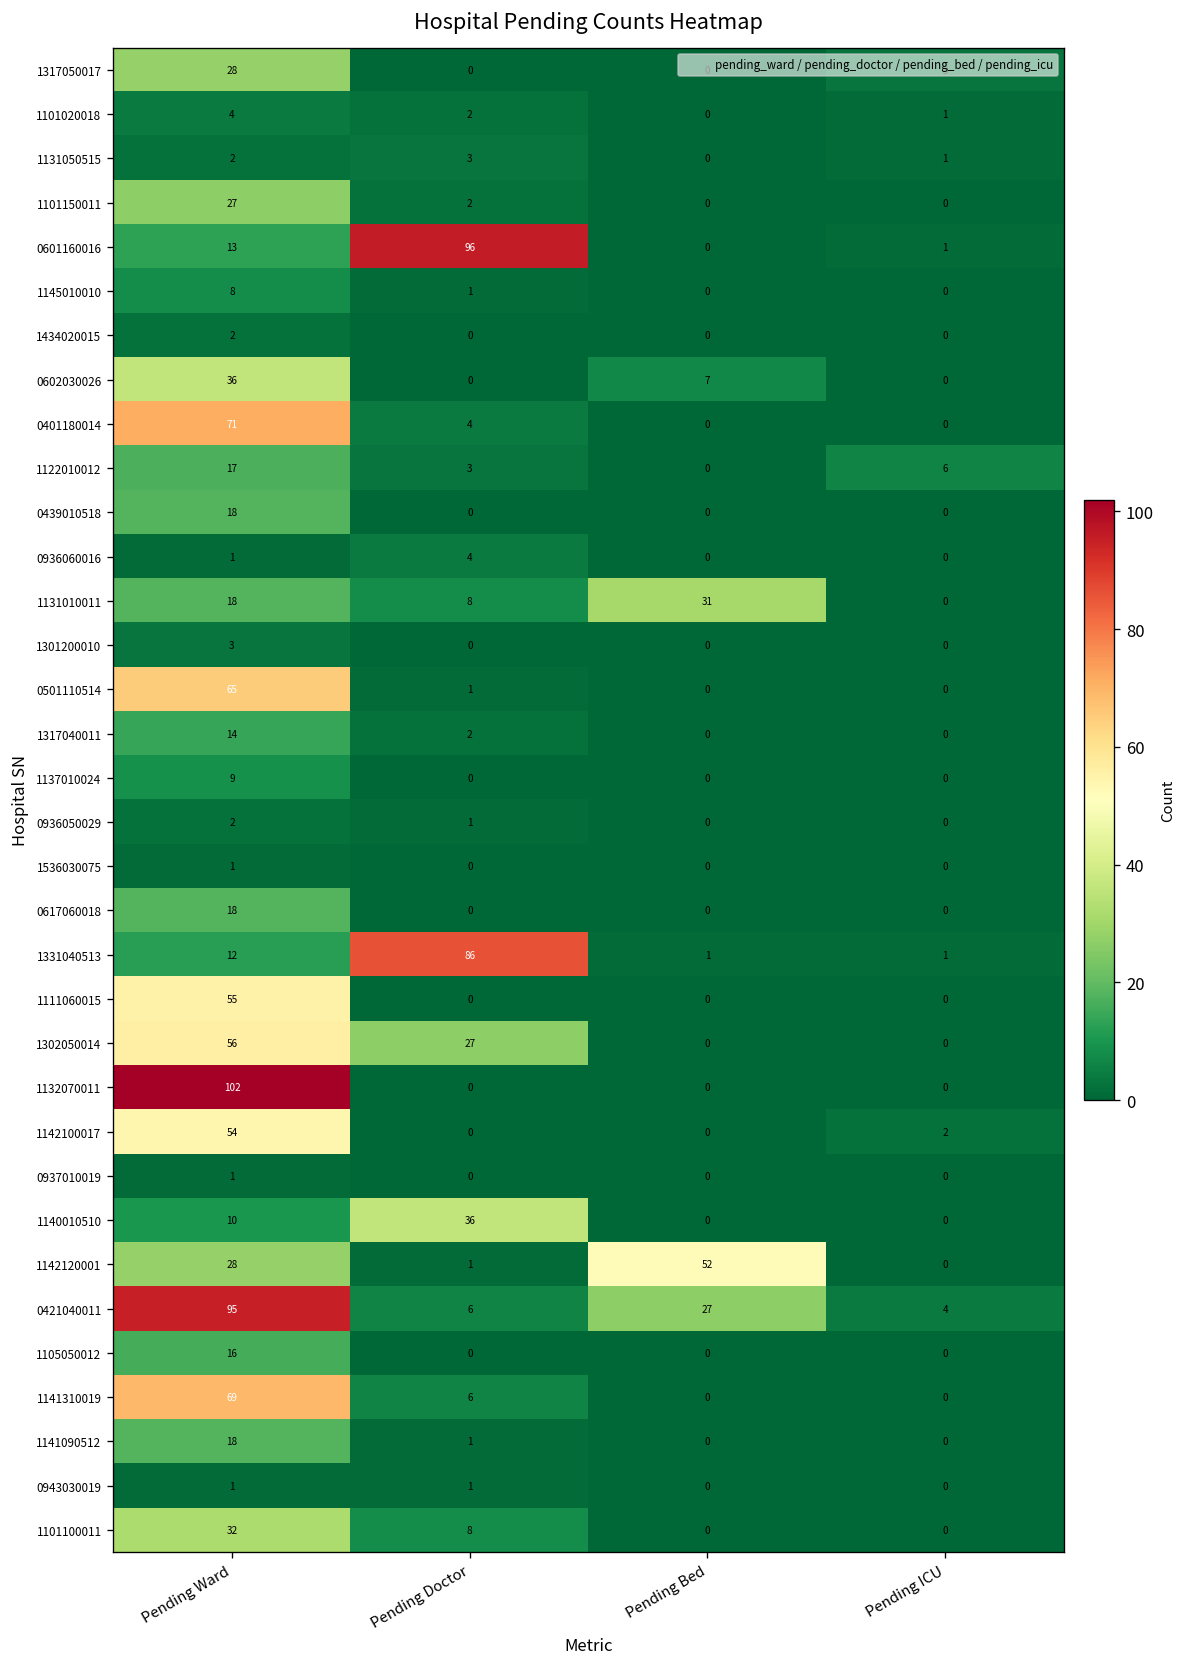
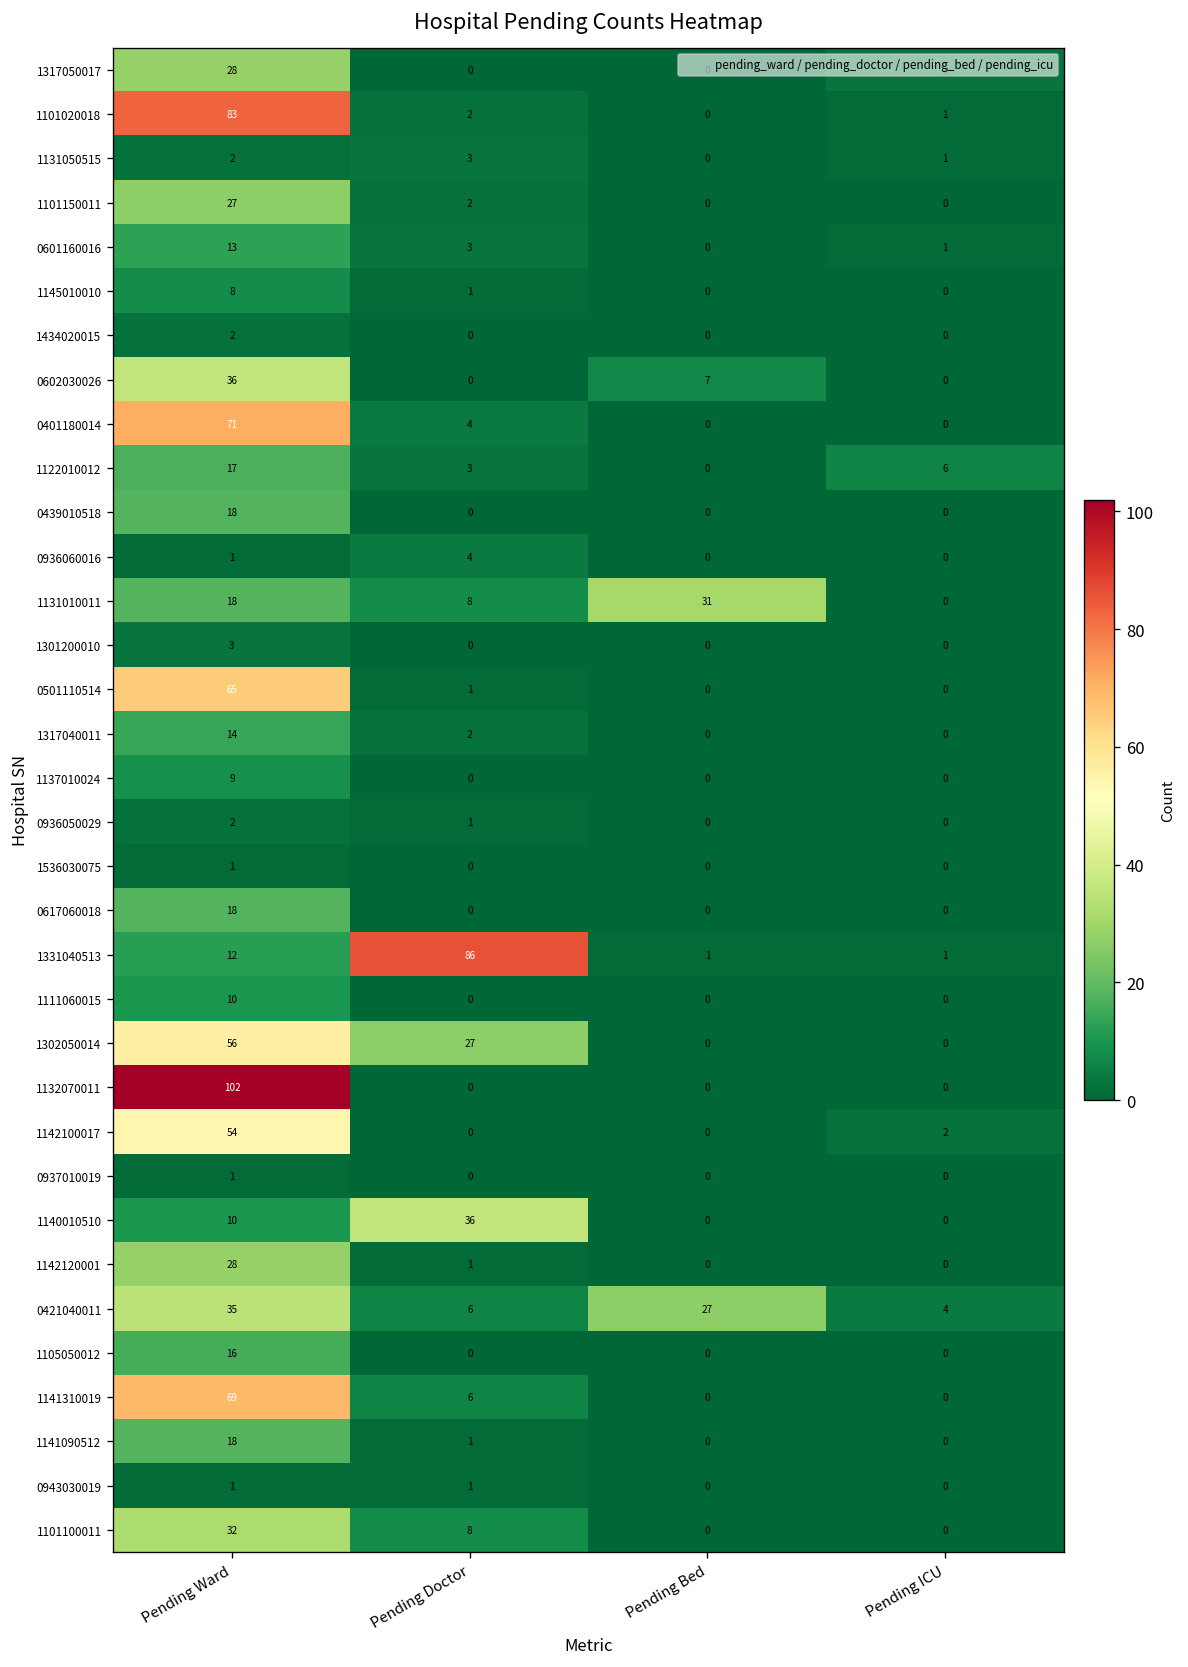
1101020018, Pending Ward: 4 -> 83
0601160016, Pending Doctor: 96 -> 3
1111060015, Pending Ward: 55 -> 10
1142120001, Pending Bed: 52 -> 0
0421040011, Pending Ward: 95 -> 35
